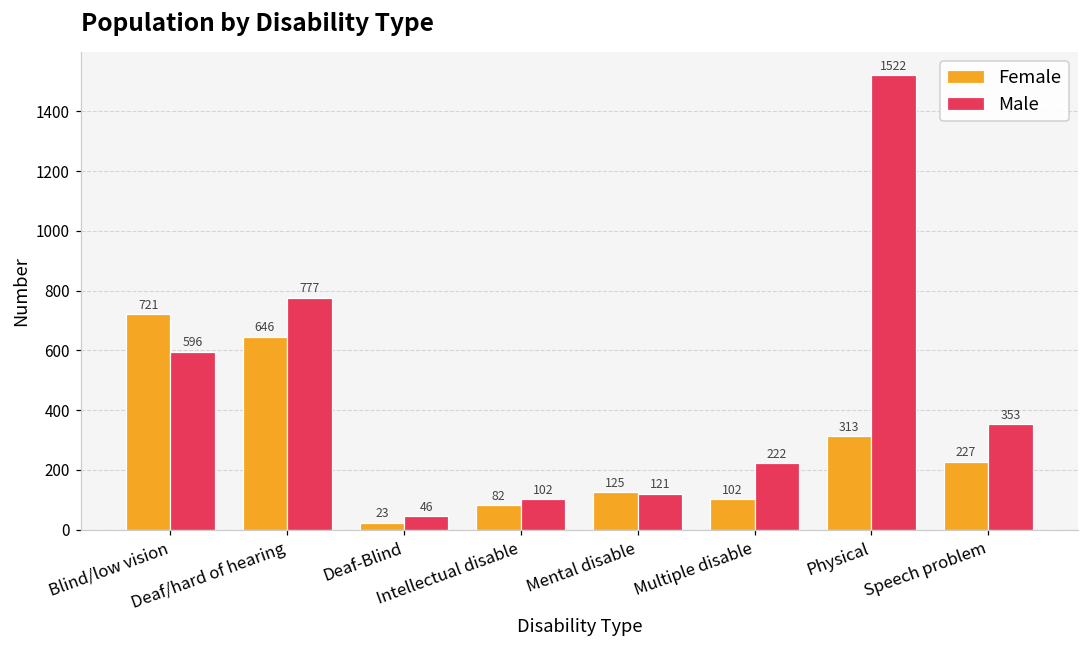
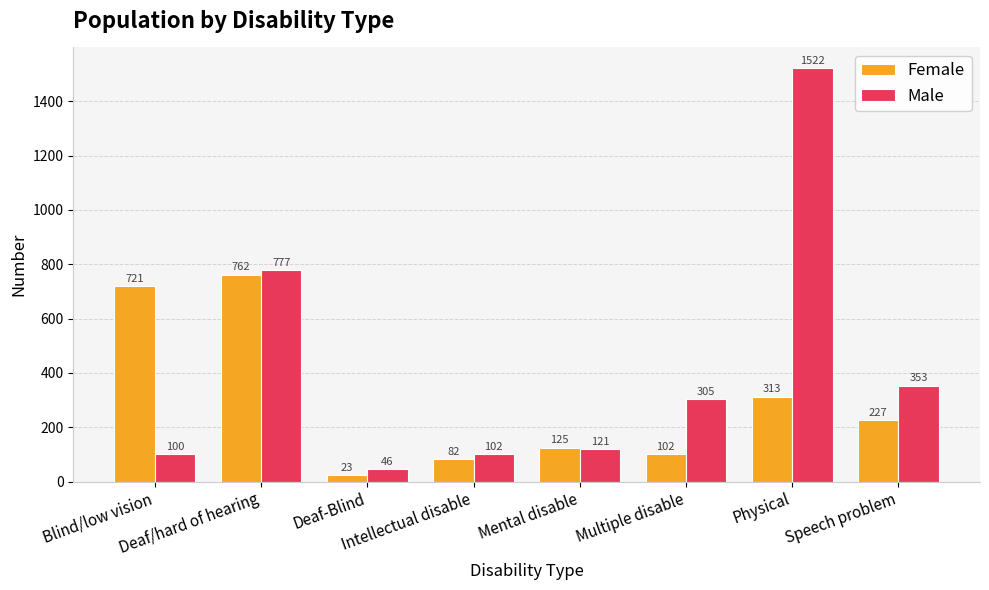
Male, Blind/low vision: 596 -> 100
Female, Deaf/hard of hearing: 646 -> 762
Male, Multiple disable: 222 -> 305
